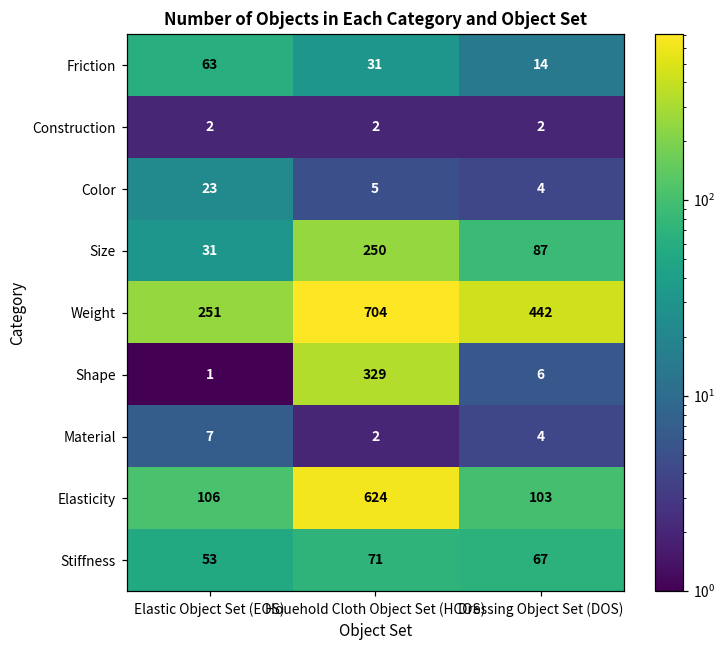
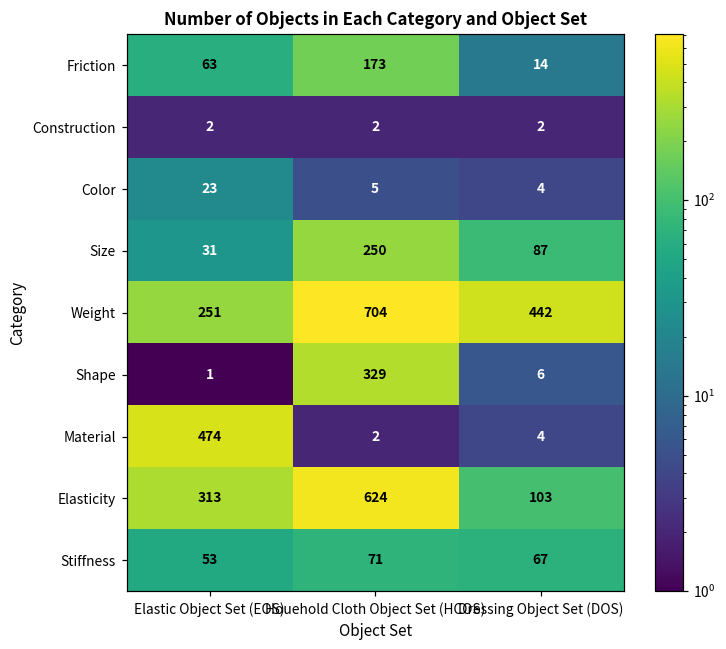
Friction, Houehold Cloth Object Set (HCOS): 31 -> 173
Material, Elastic Object Set (EOS): 7 -> 474
Elasticity, Elastic Object Set (EOS): 106 -> 313
